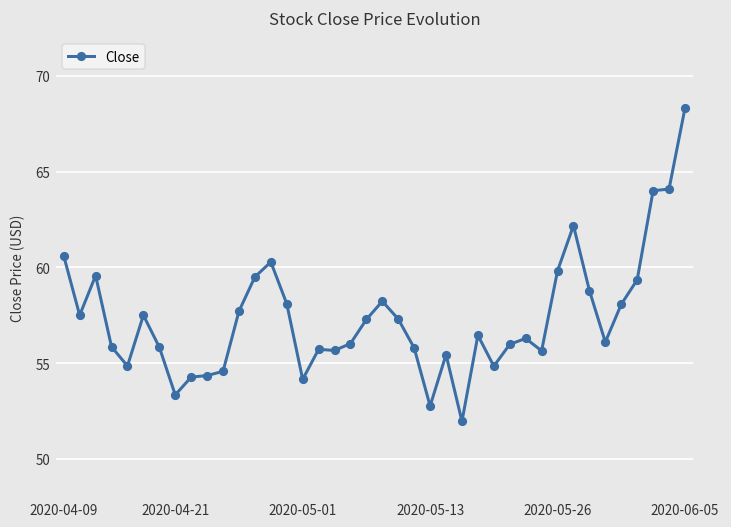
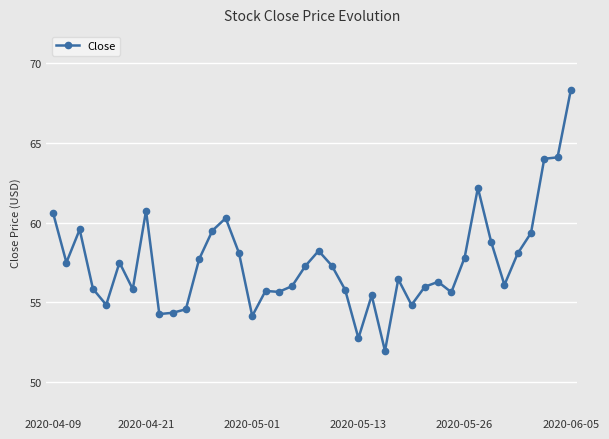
2020-04-21: 53.3 -> 60.8
2020-05-26: 59.8 -> 57.8
